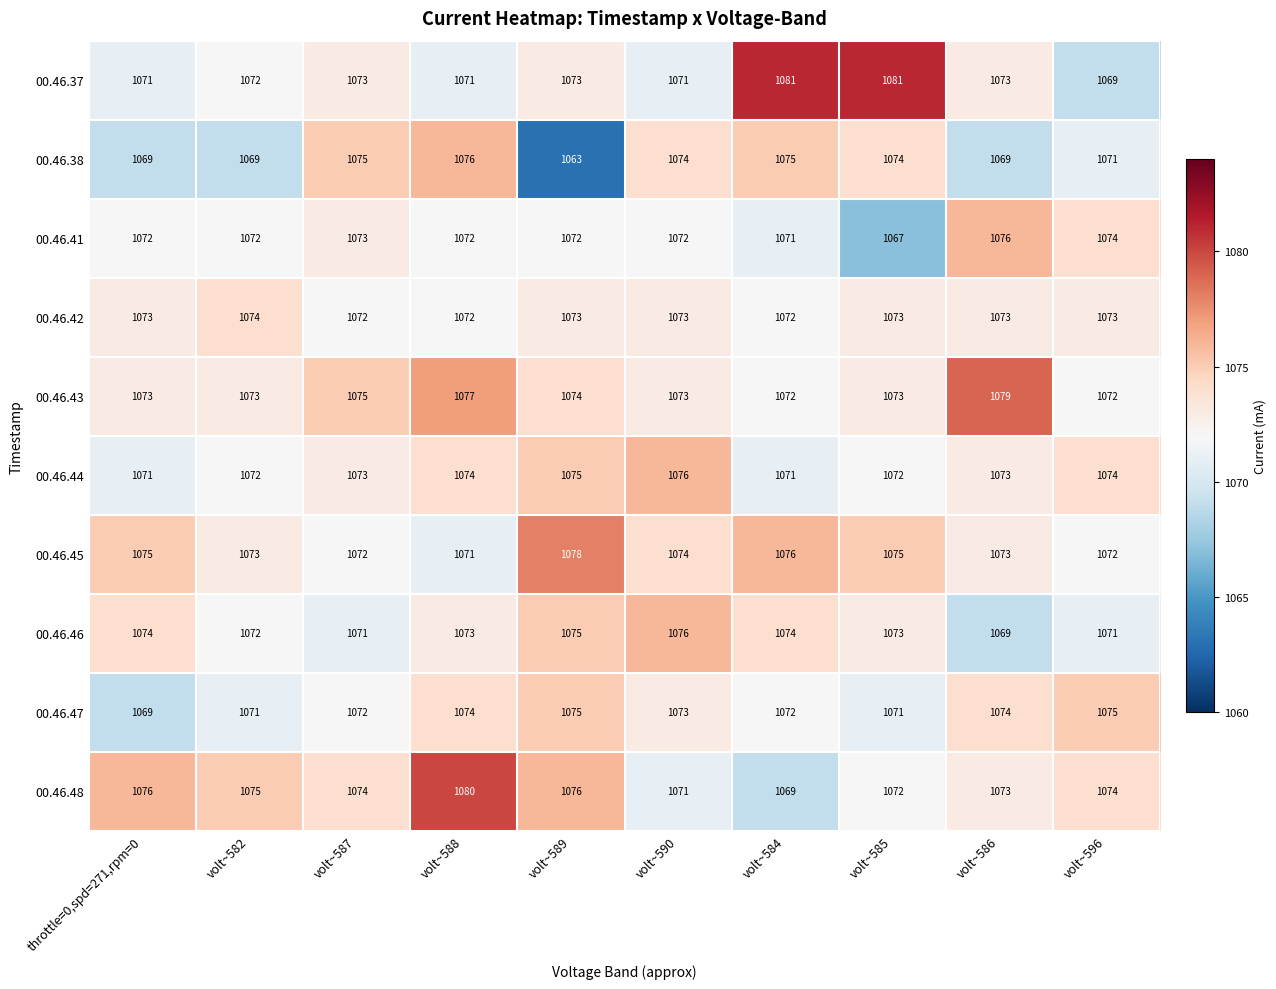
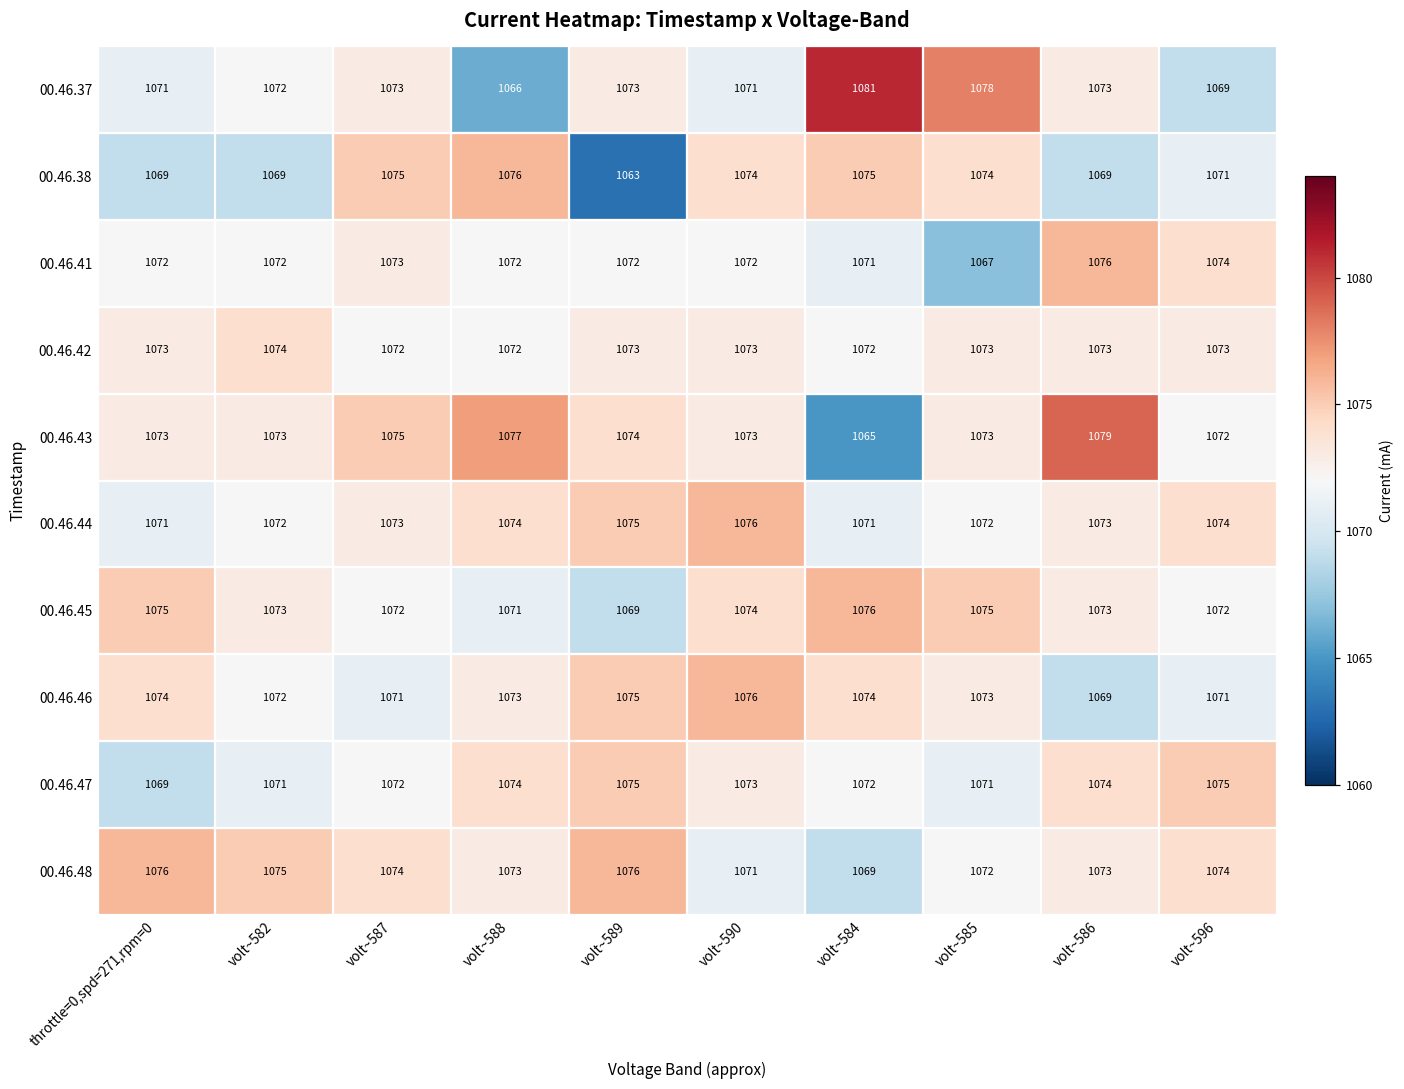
00.46.37, volt~588: 1071 -> 1066
00.46.37, volt~585: 1081 -> 1078
00.46.43, volt~584: 1072 -> 1065
00.46.45, volt~589: 1078 -> 1069
00.46.48, volt~588: 1080 -> 1073
